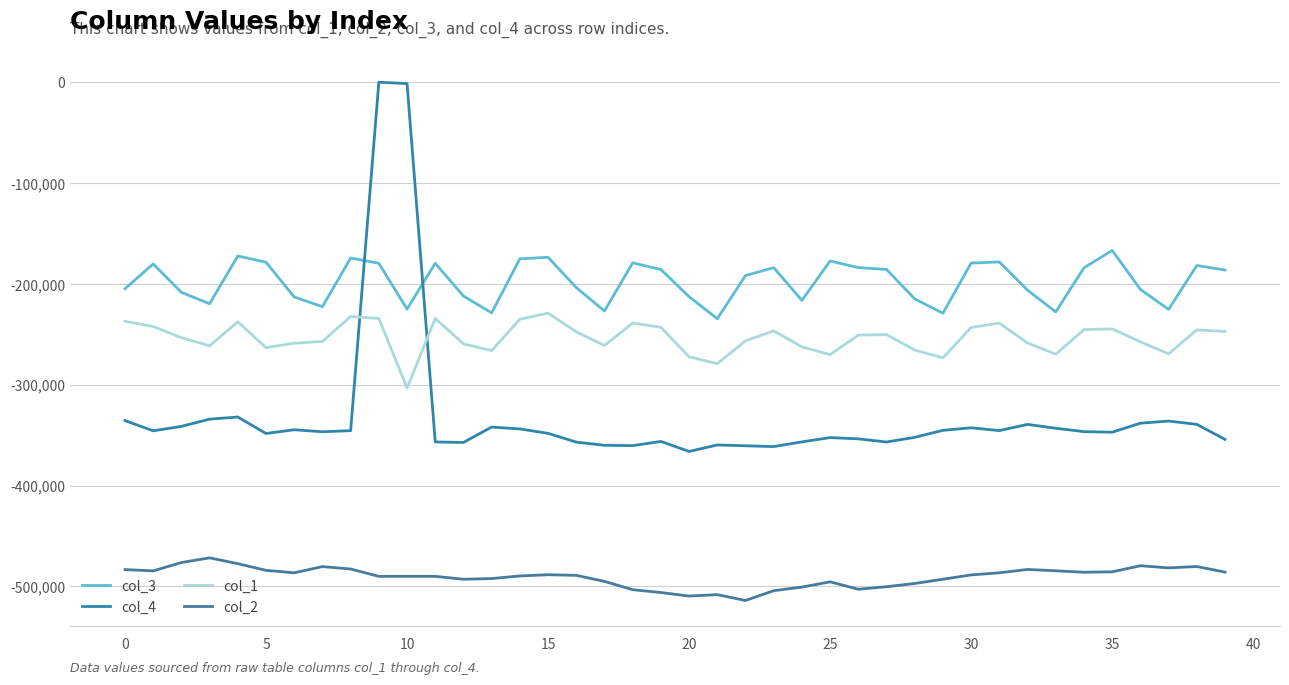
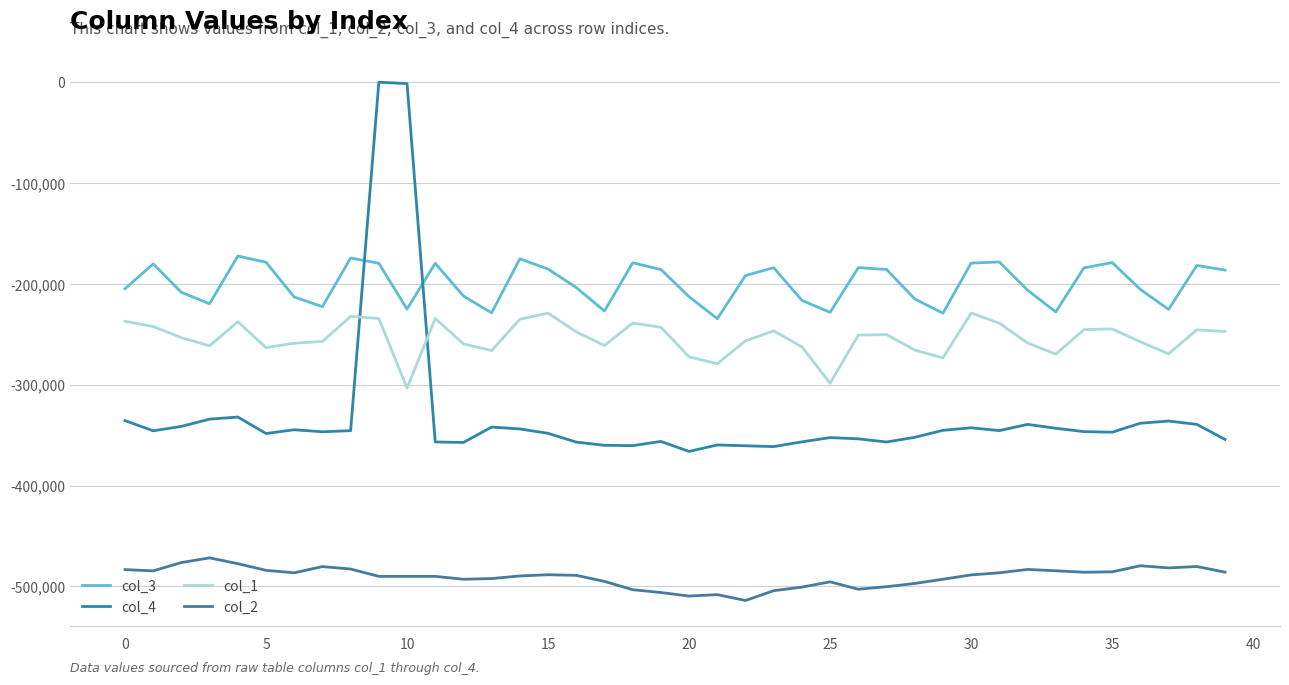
col_3, 15: -174,000 -> -185,000
col_3, 25: -177,000 -> -228,000
col_1, 25: -270,000 -> -299,000
col_1, 30: -243,000 -> -229,000
col_3, 35: -167,000 -> -179,000
